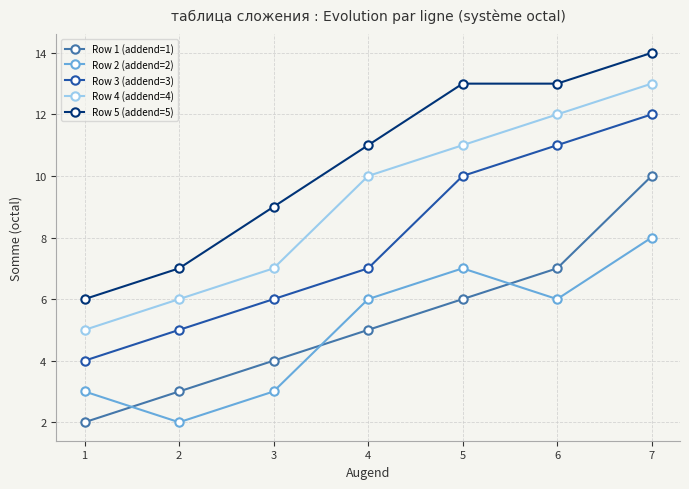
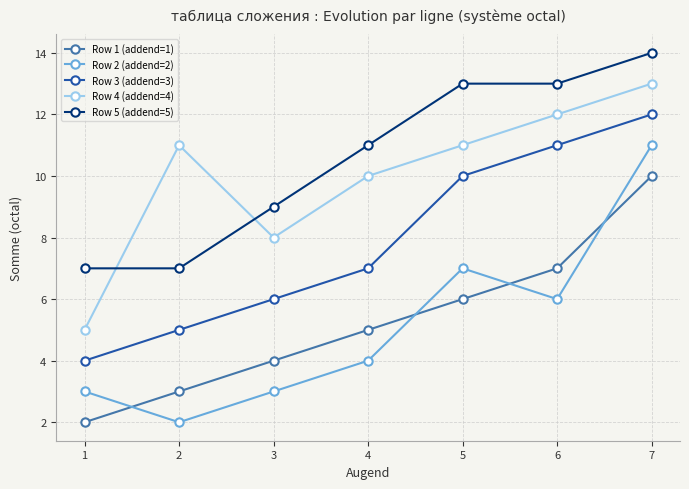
Row 5 (addend=5), 1: 6 -> 7
Row 4 (addend=4), 2: 6 -> 11
Row 4 (addend=4), 3: 7 -> 8
Row 2 (addend=2), 4: 6 -> 4
Row 2 (addend=2), 7: 8 -> 11
